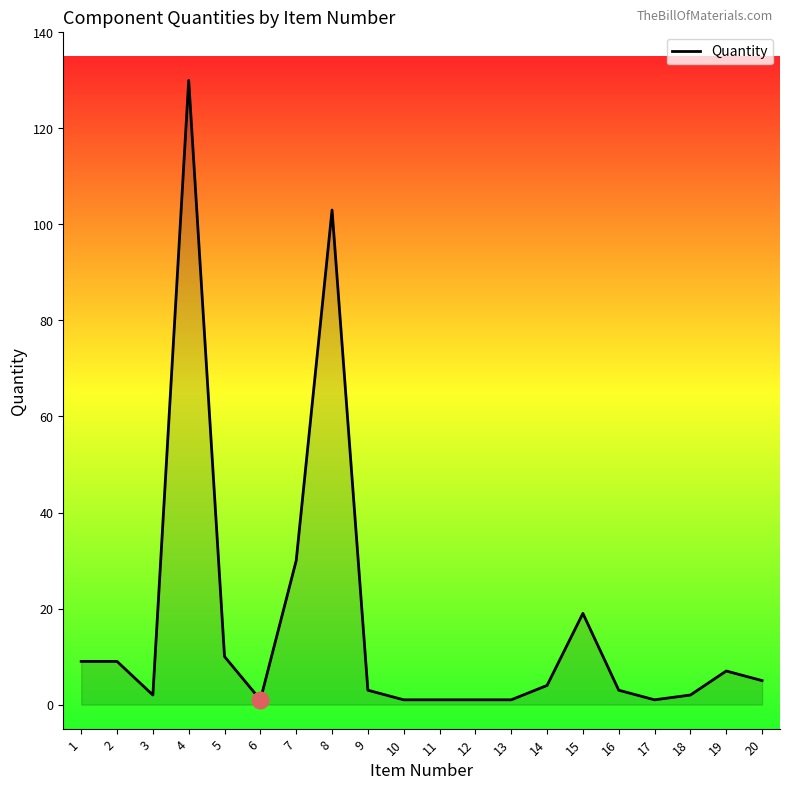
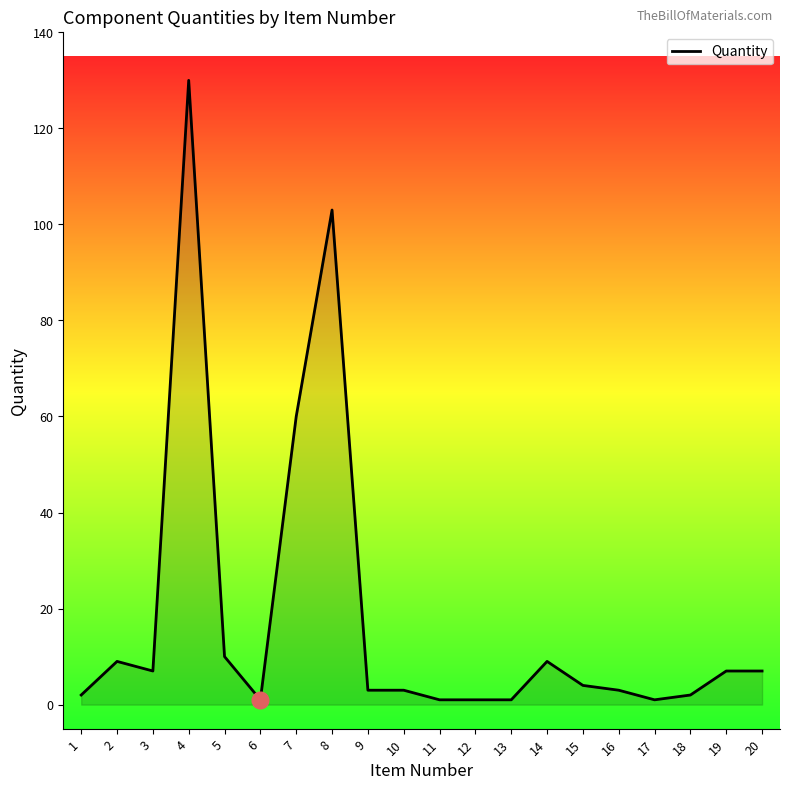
Quantity, 1: 9 -> 2
Quantity, 3: 2 -> 7
Quantity, 7: 30 -> 60
Quantity, 10: 1 -> 3
Quantity, 14: 4 -> 9
Quantity, 15: 19 -> 4
Quantity, 20: 5 -> 7
